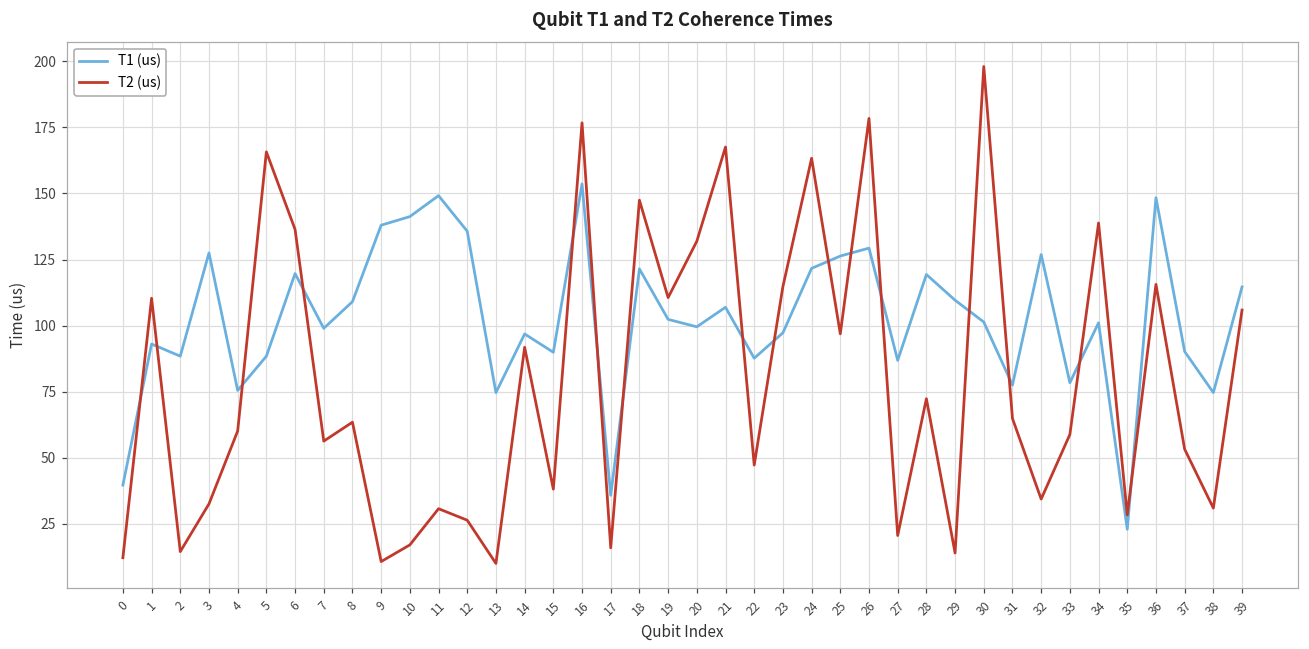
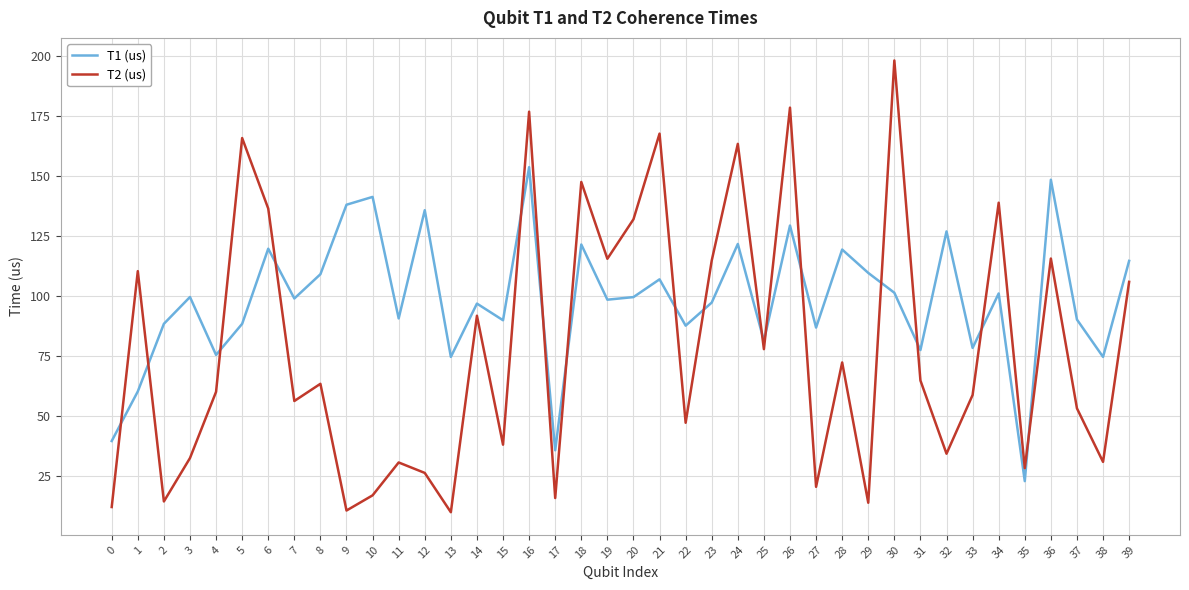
T1 (us), 1: 93 -> 60
T1 (us), 3: 128 -> 100
T1 (us), 11: 149 -> 91
T1 (us), 19: 102 -> 98
T2 (us), 19: 111 -> 116
T1 (us), 25: 126 -> 81
T2 (us), 25: 97 -> 78
